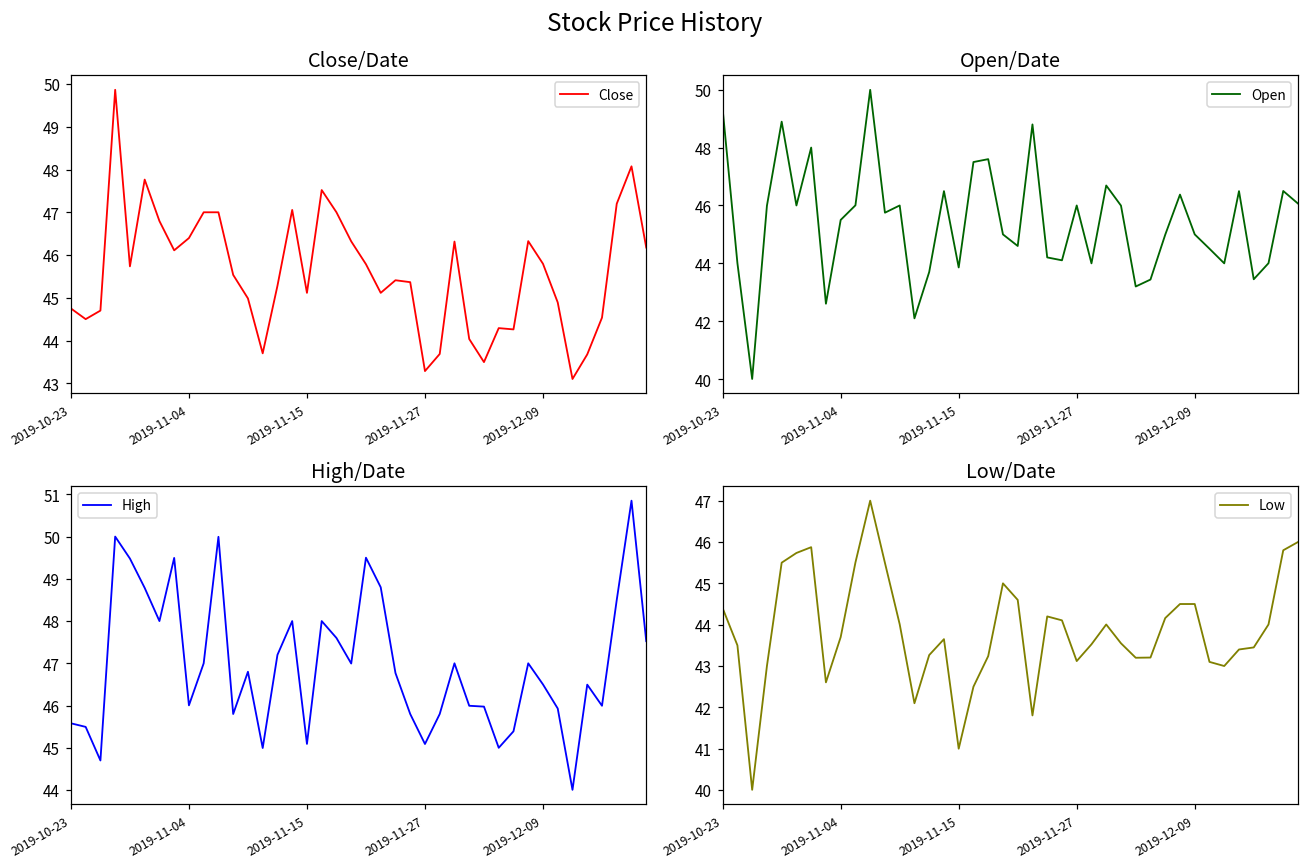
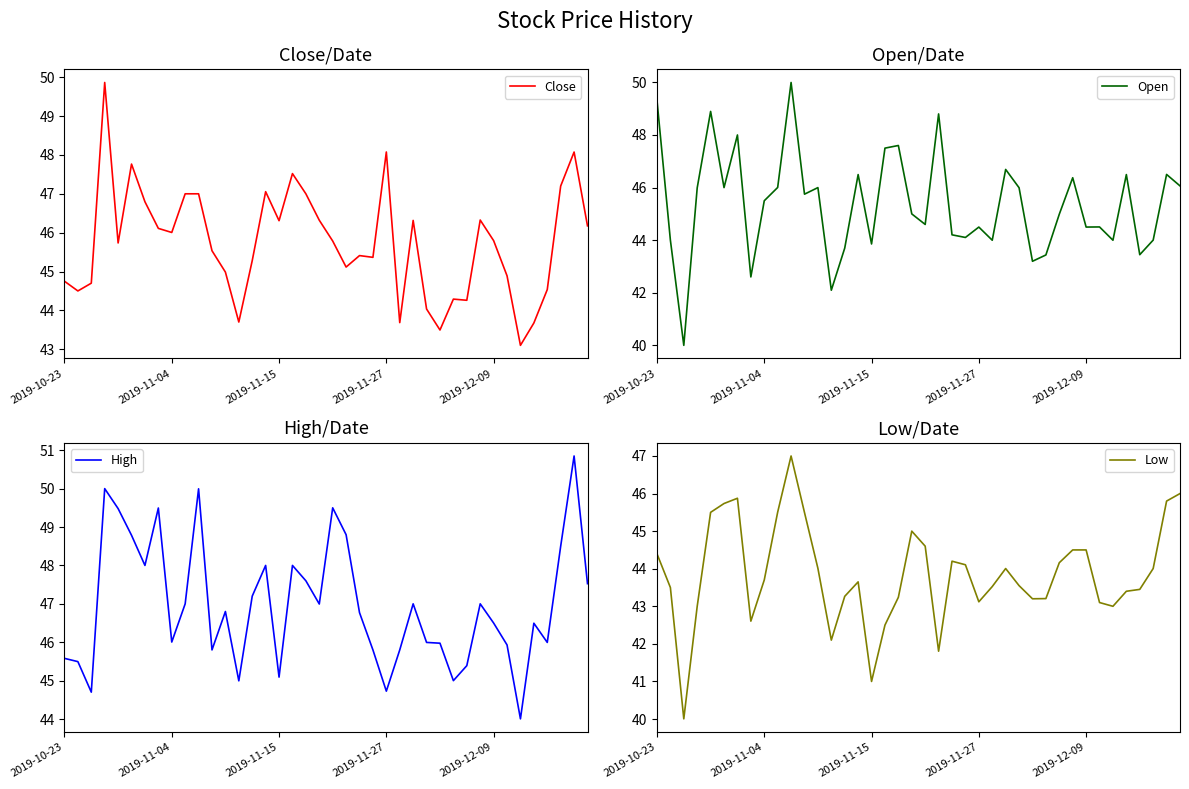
Close/Date, 2019-11-04: 46.4 -> 46.0
Close/Date, 2019-11-15: 45.1 -> 46.3
Close/Date, 2019-11-27: 43.3 -> 48.1
Open/Date, 2019-11-27: 46.0 -> 44.5
Open/Date, 2019-12-09: 45.0 -> 44.5
High/Date, 2019-11-27: 45.1 -> 44.7
